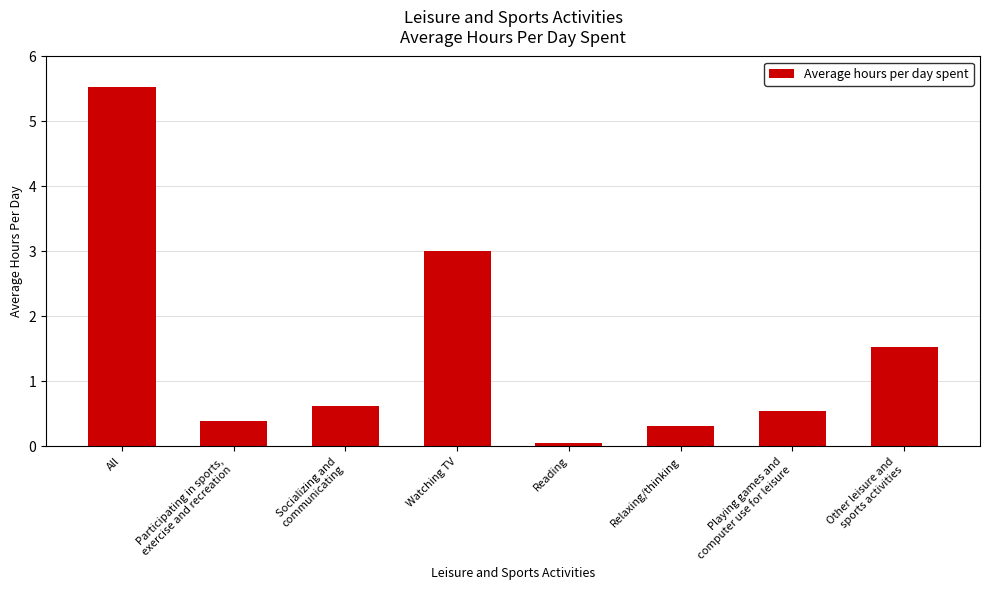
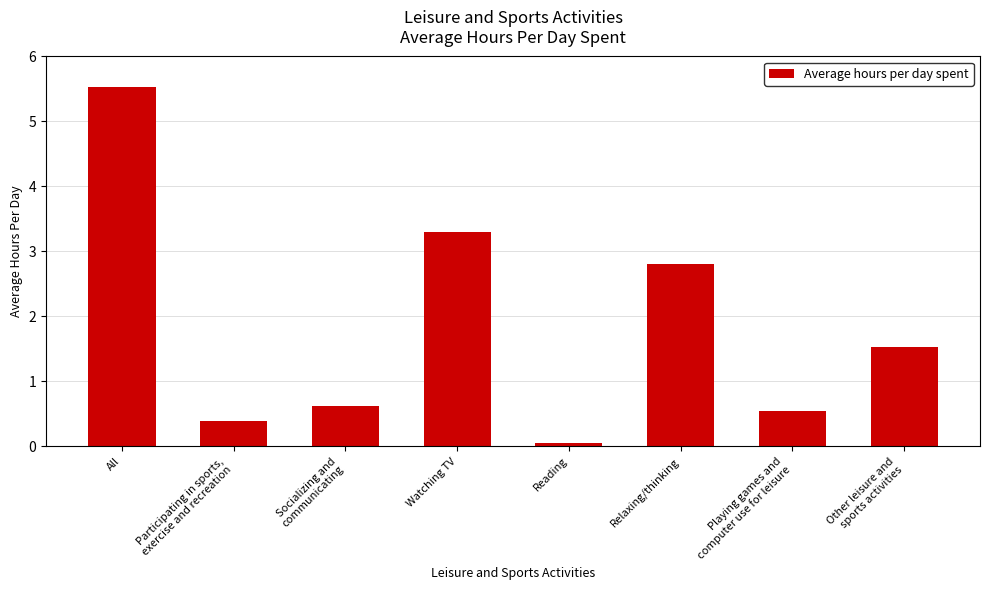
Watching TV: 3.0 -> 3.3
Relaxing/thinking: 0.3 -> 2.8
